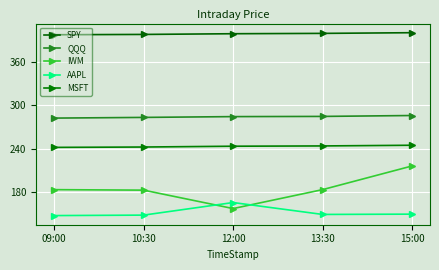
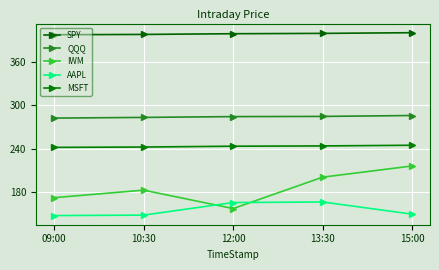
IWM, 09:00: 180 -> 170
IWM, 13:30: 180 -> 200
AAPL, 13:30: 150 -> 170
